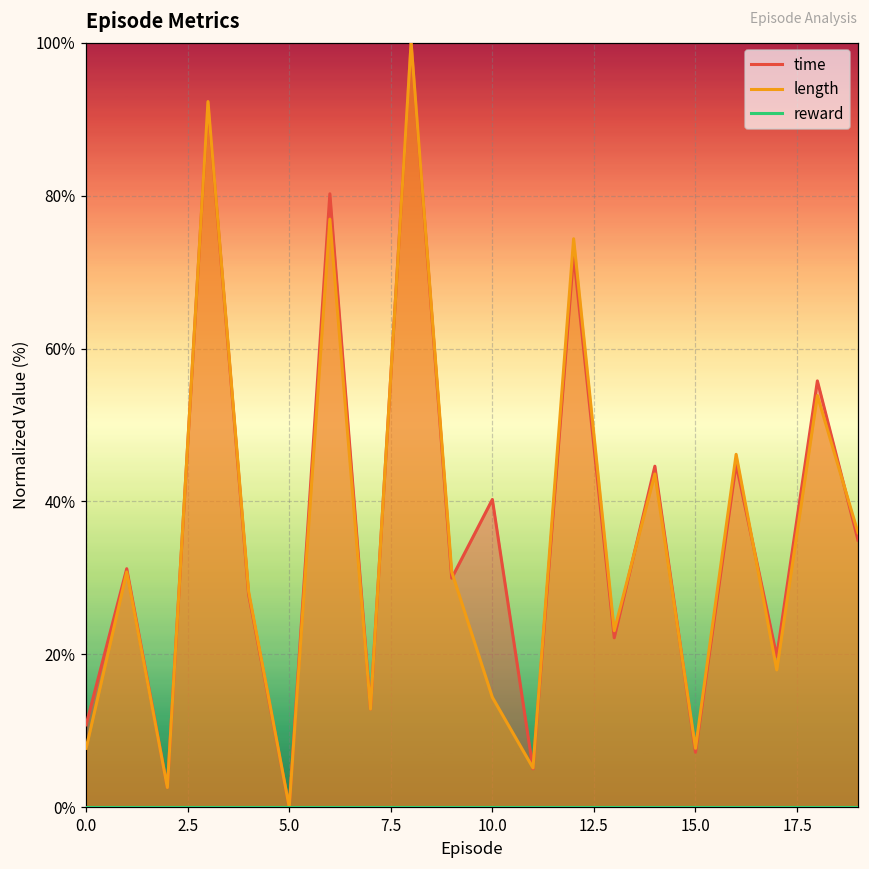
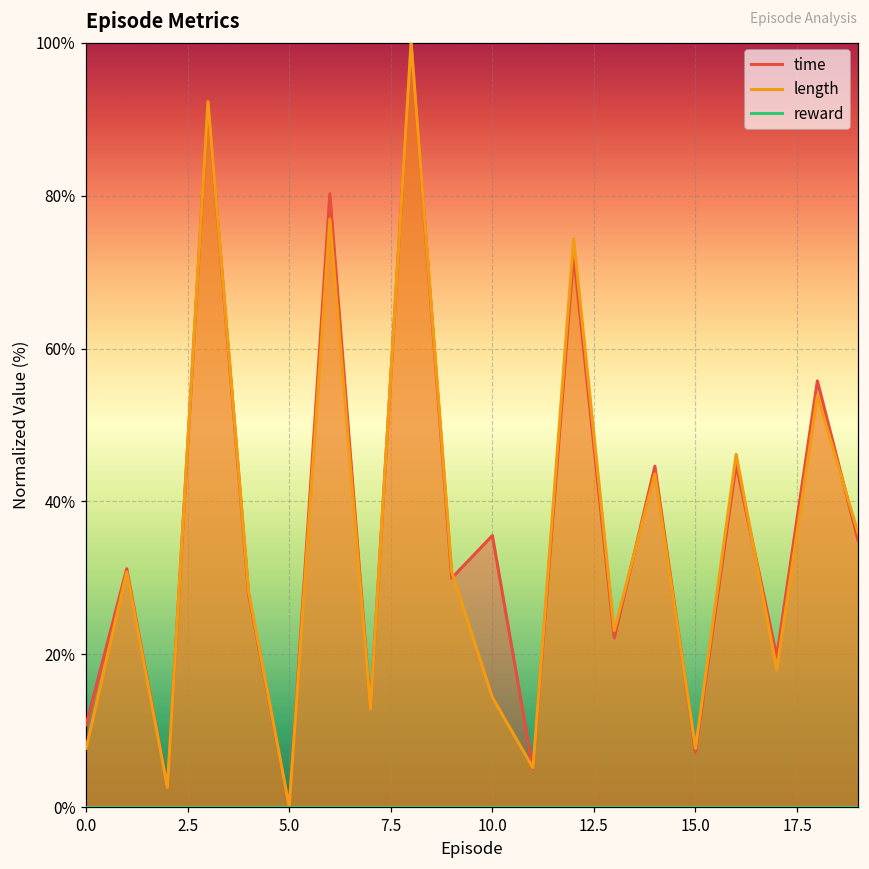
time, 10.0: 40% -> 36%
